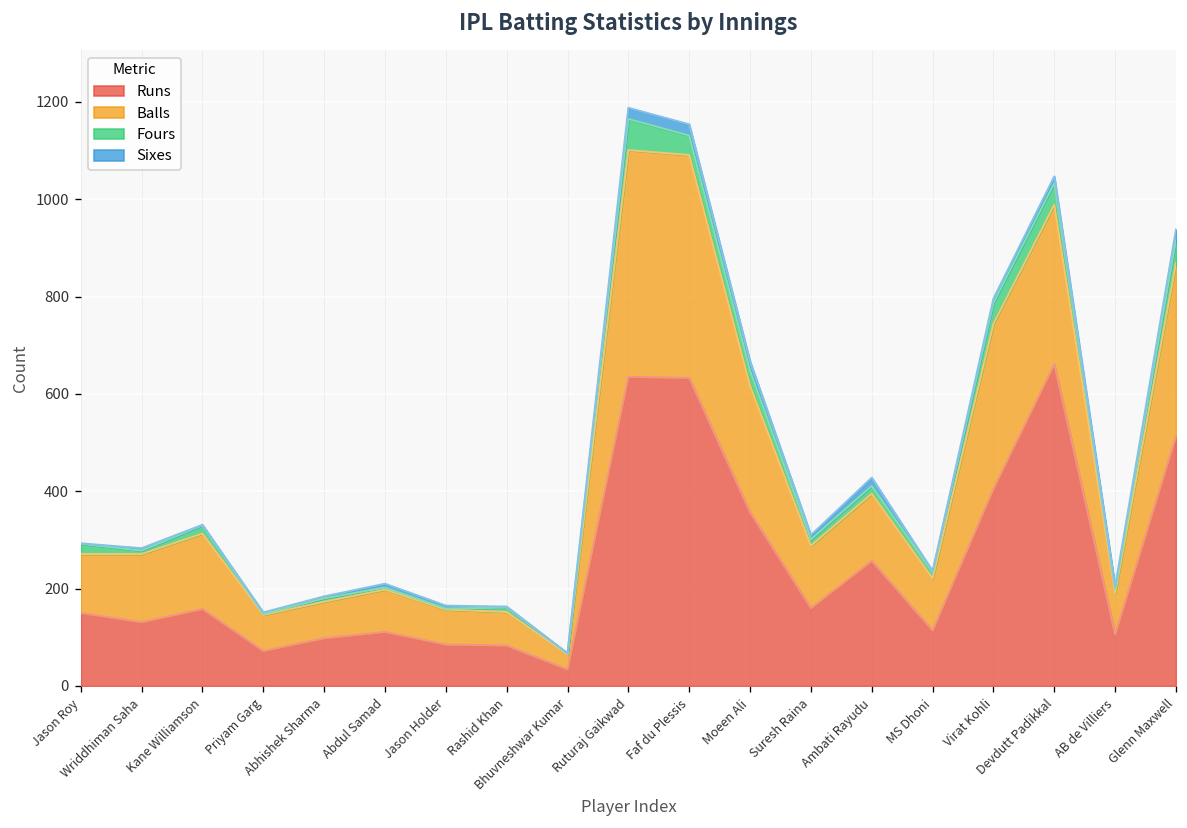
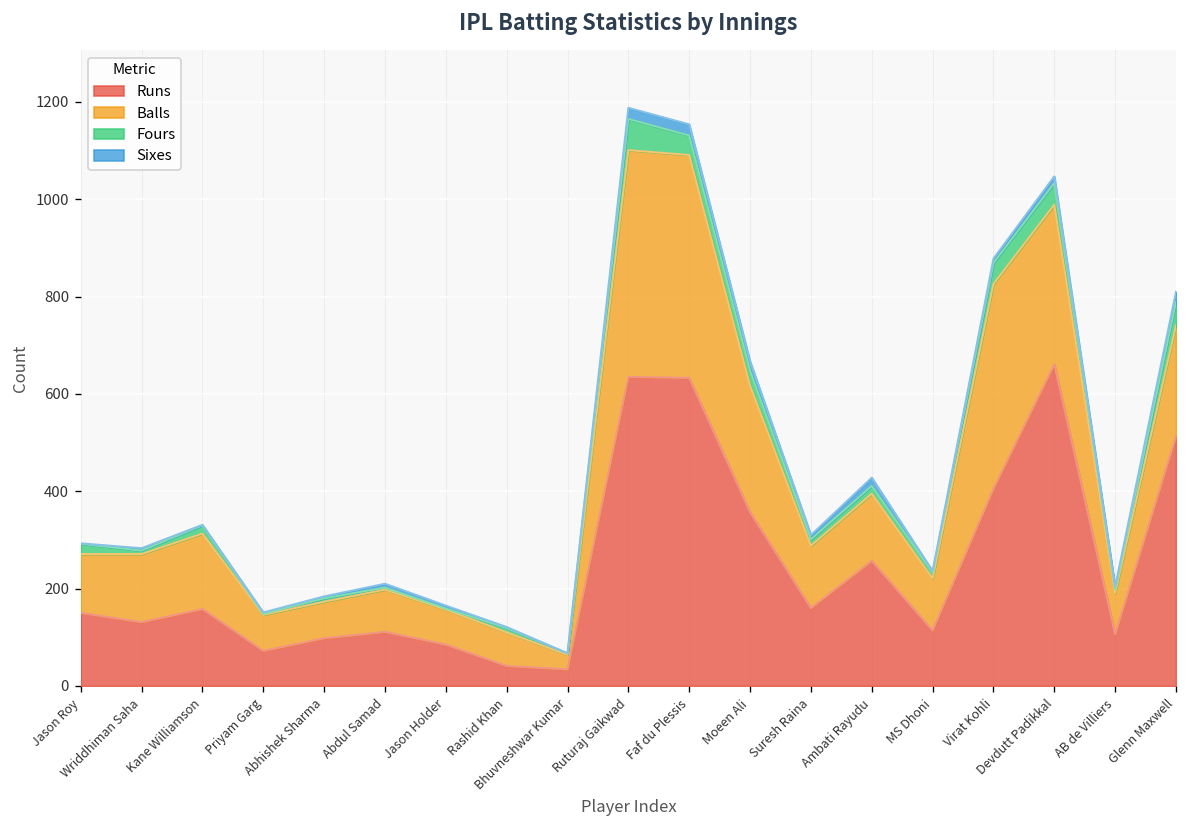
Runs, Rashid Khan: 80 -> 40
Balls, Virat Kohli: 340 -> 420
Balls, Glenn Maxwell: 360 -> 230
